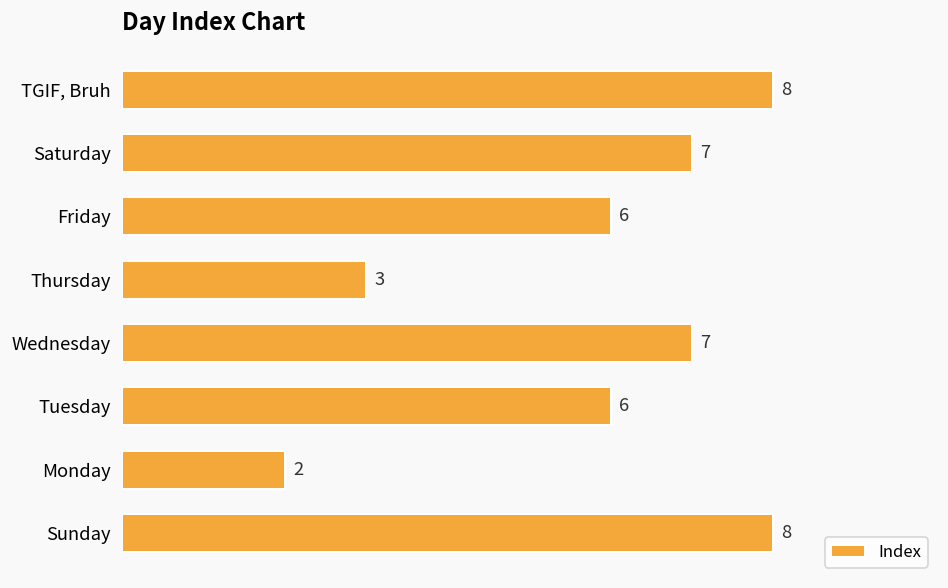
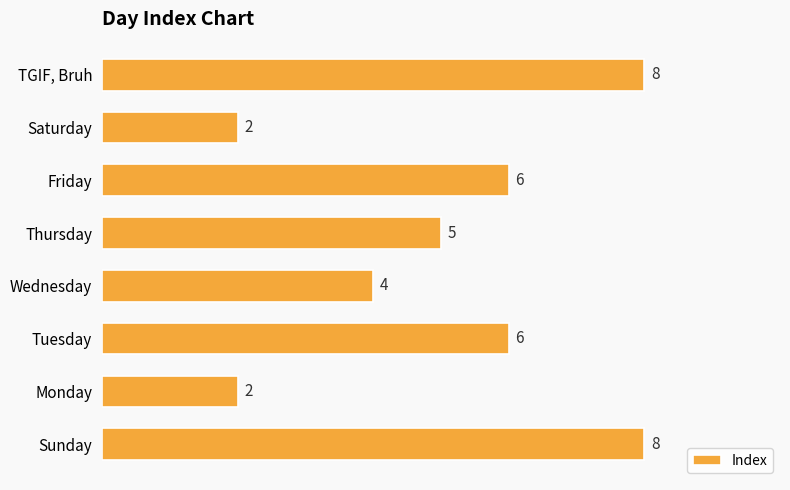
Saturday: 7 -> 2
Thursday: 3 -> 5
Wednesday: 7 -> 4
